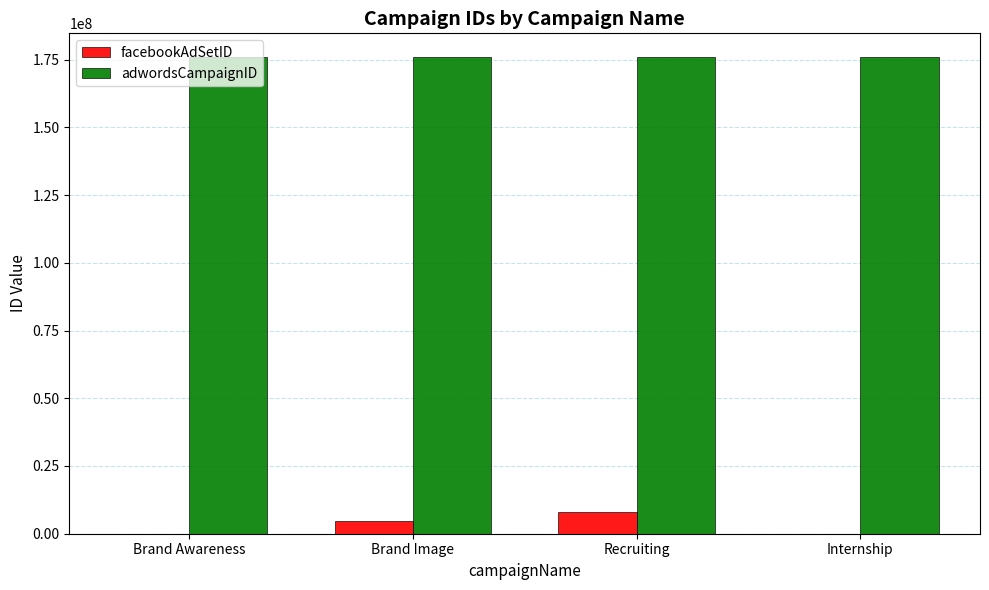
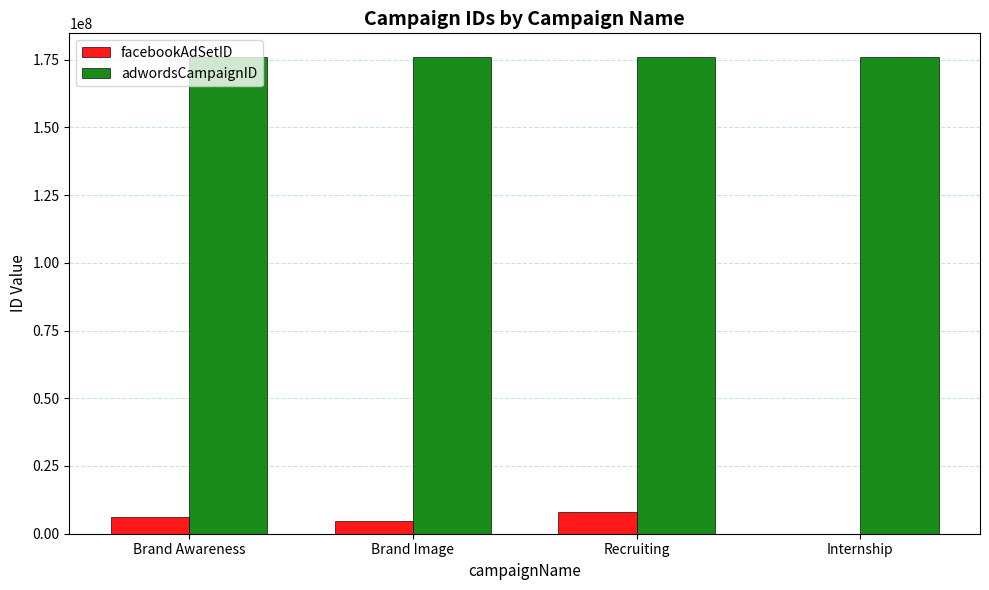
facebookAdSetID, Brand Awareness: 0 -> 6000000
